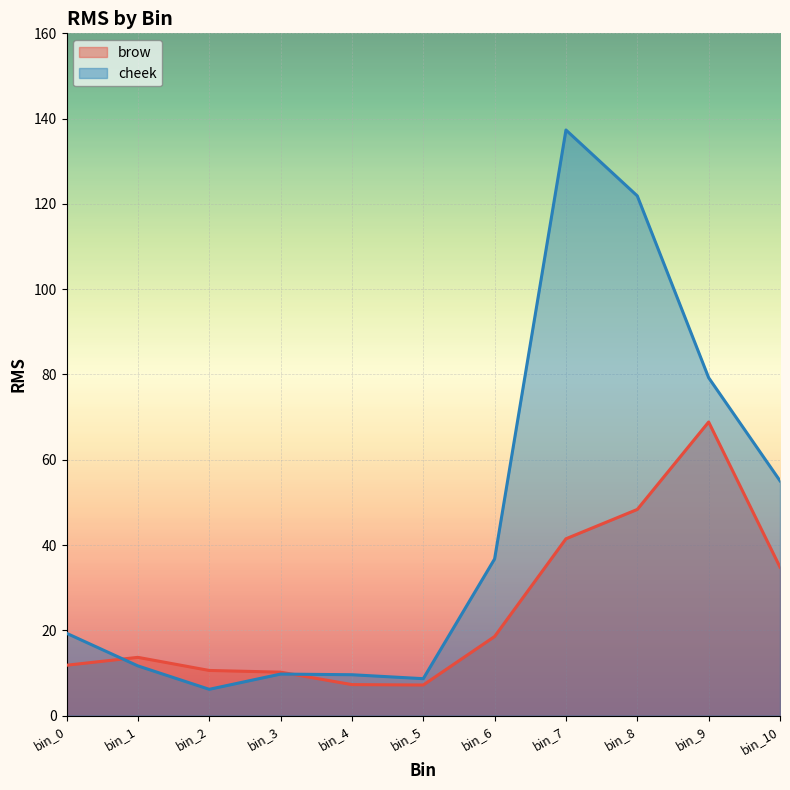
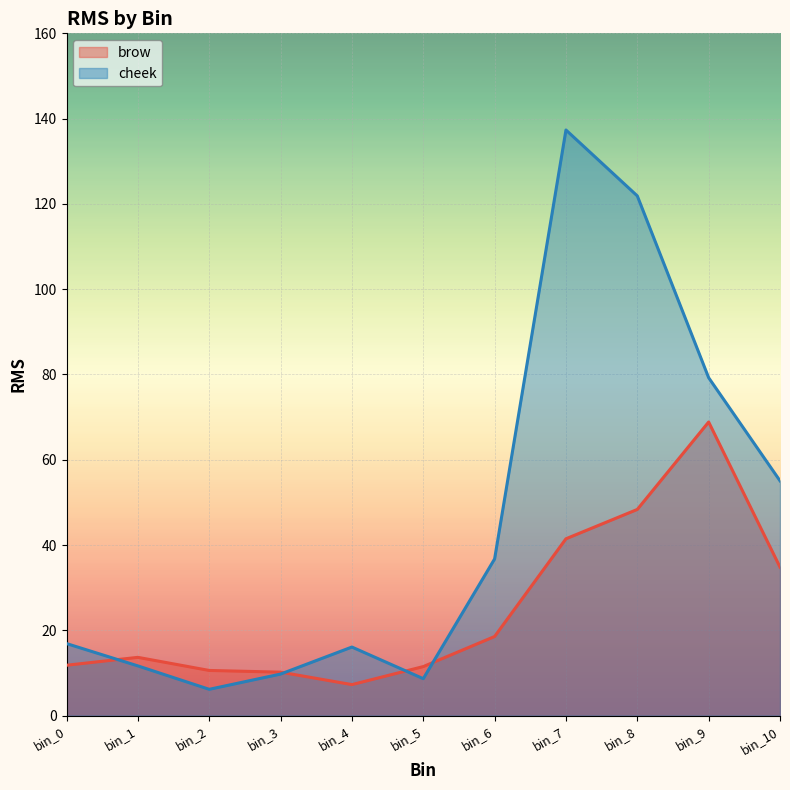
cheek, bin_0: 19 -> 17
cheek, bin_4: 10 -> 16
brow, bin_5: 7 -> 11
